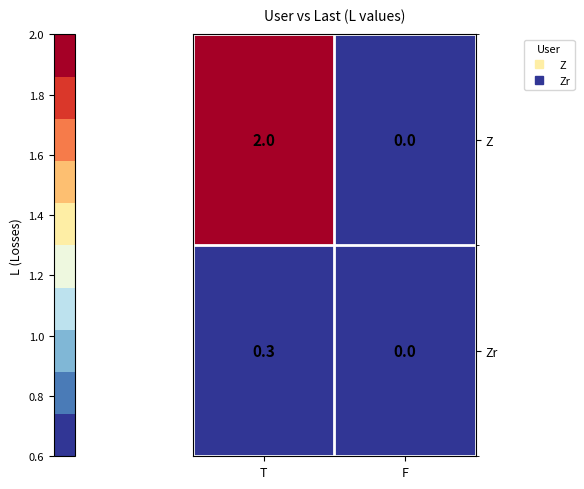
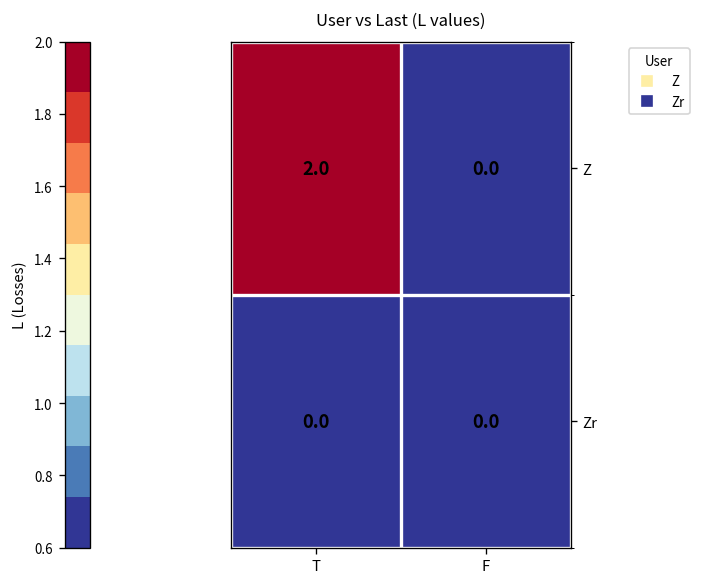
Zr, T: 0.3 -> 0.0
